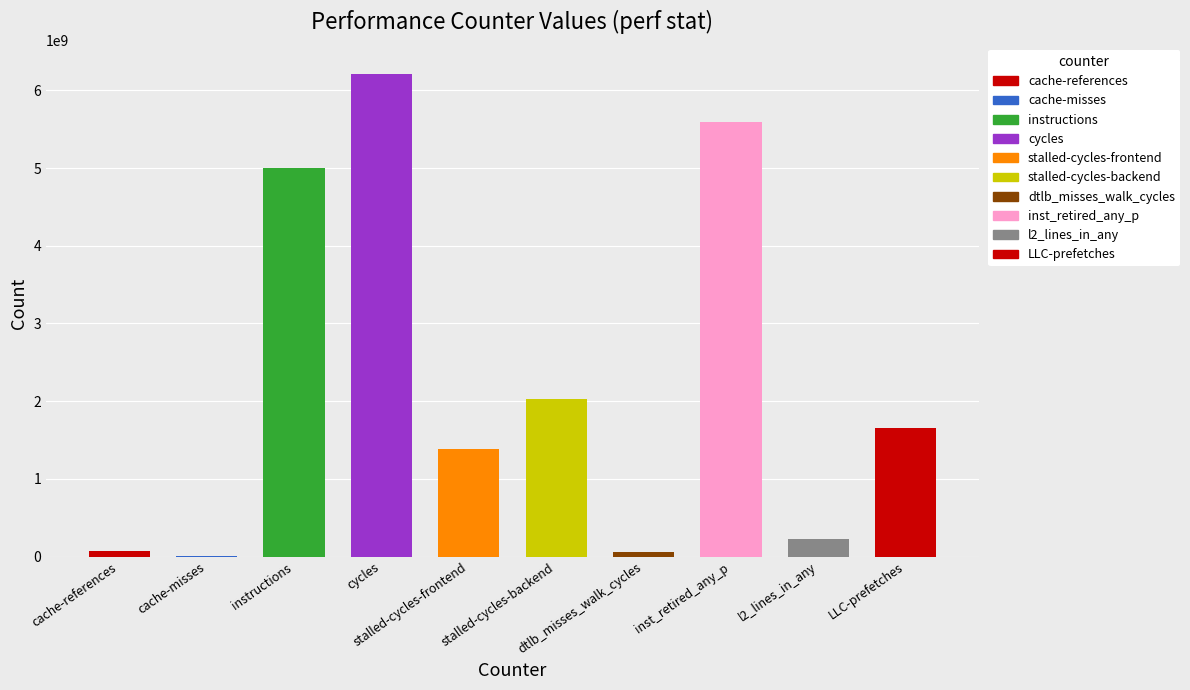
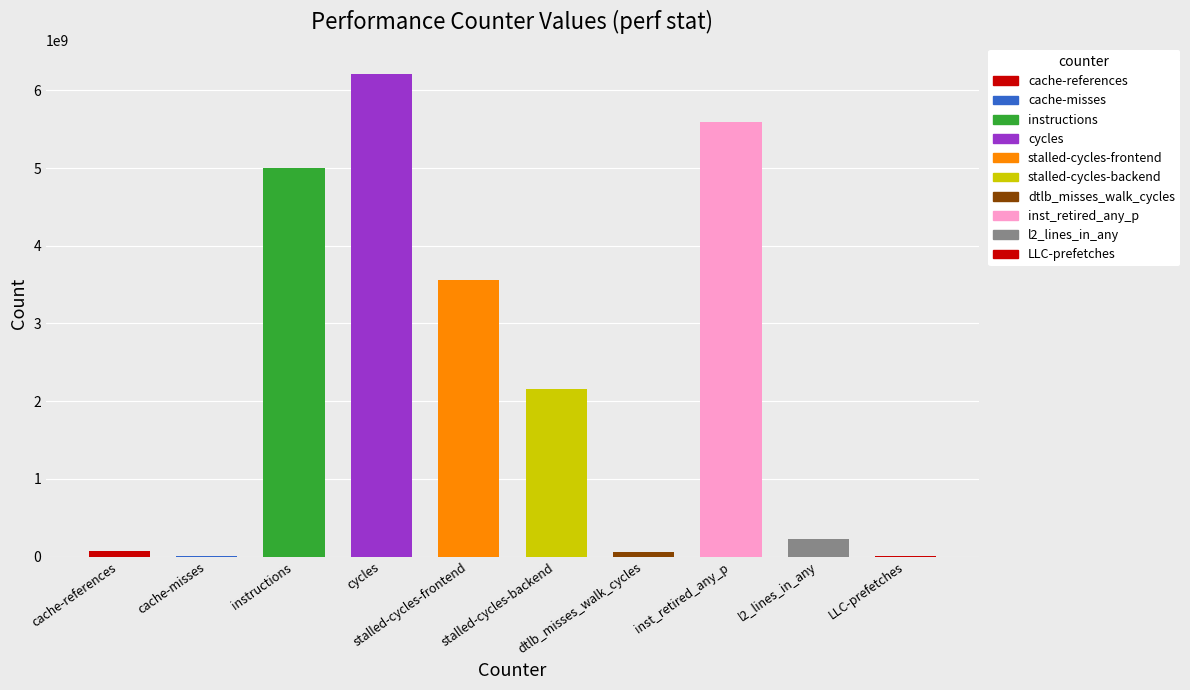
stalled-cycles-frontend: 1400000000 -> 3600000000
stalled-cycles-backend: 2000000000 -> 2200000000
LLC-prefetches: 1700000000 -> 0
